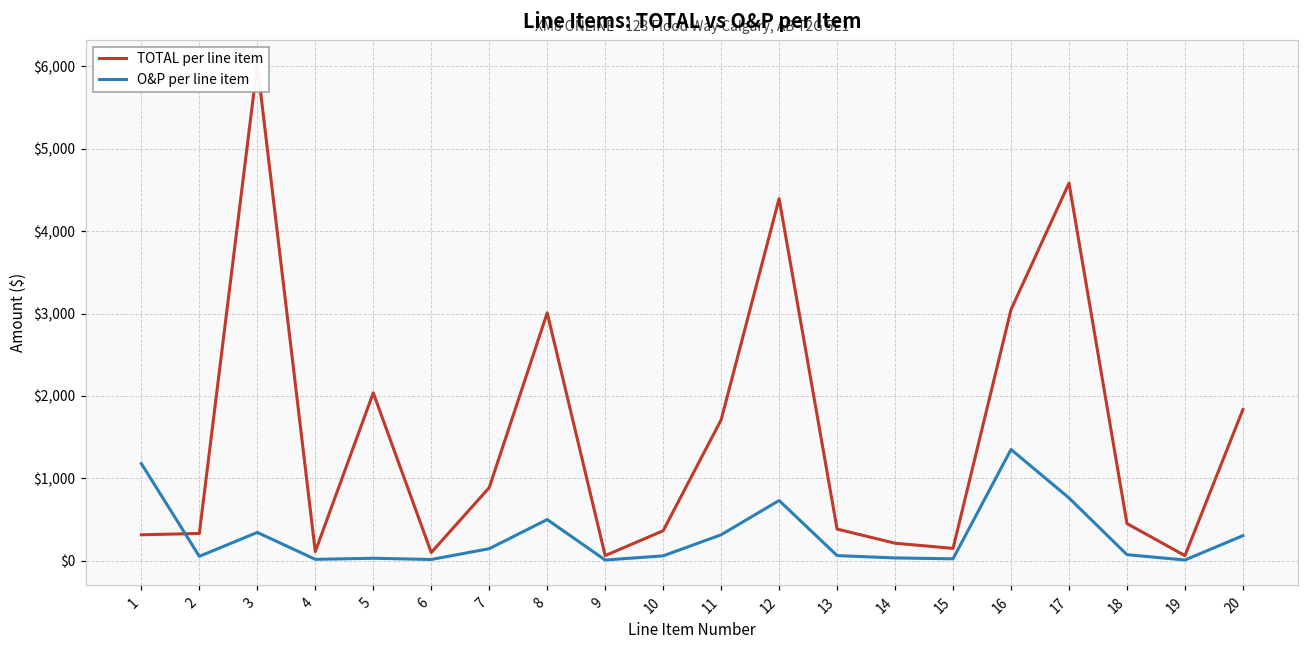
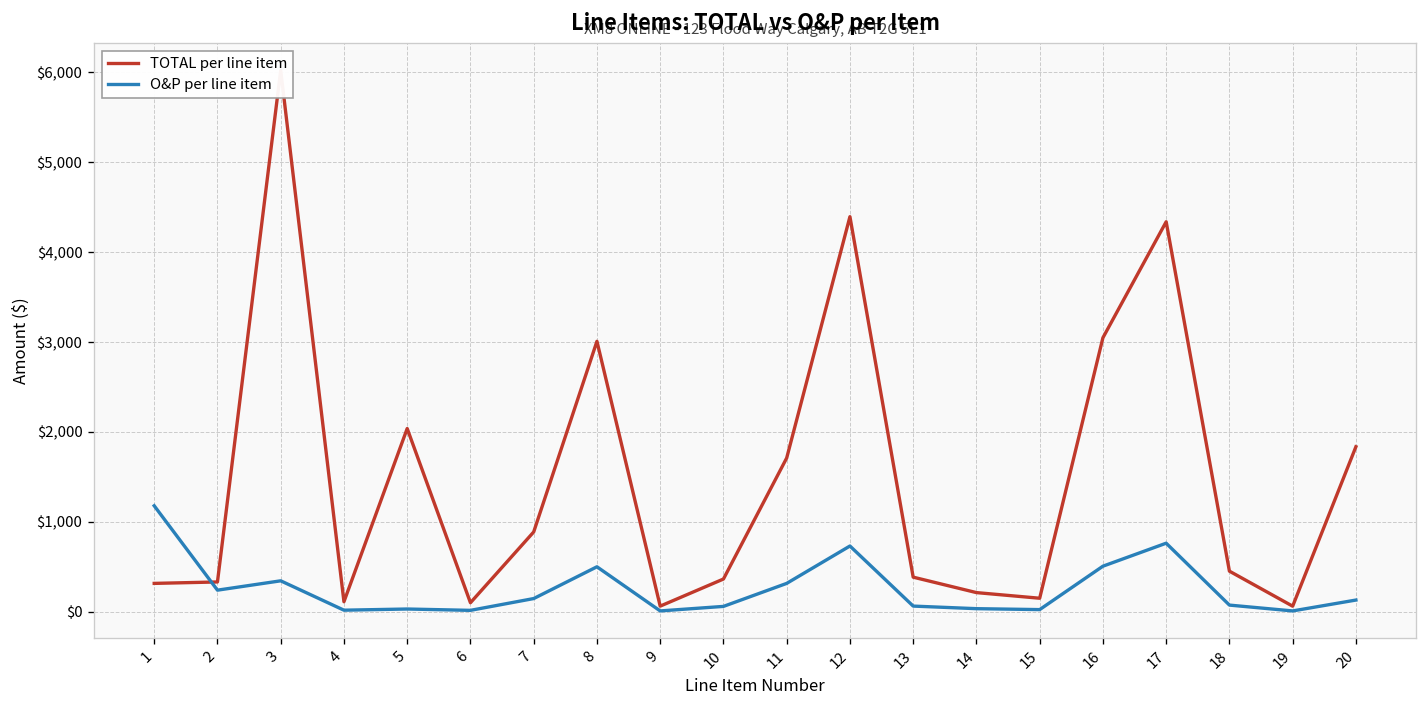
O&P per line item, 2: $100 -> $200
O&P per line item, 16: $1,400 -> $500
TOTAL per line item, 17: $4,600 -> $4,300
O&P per line item, 20: $300 -> $100
